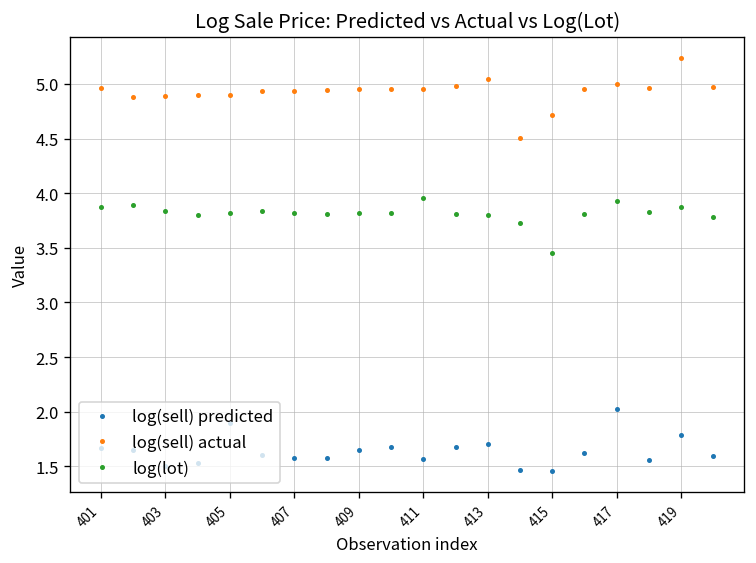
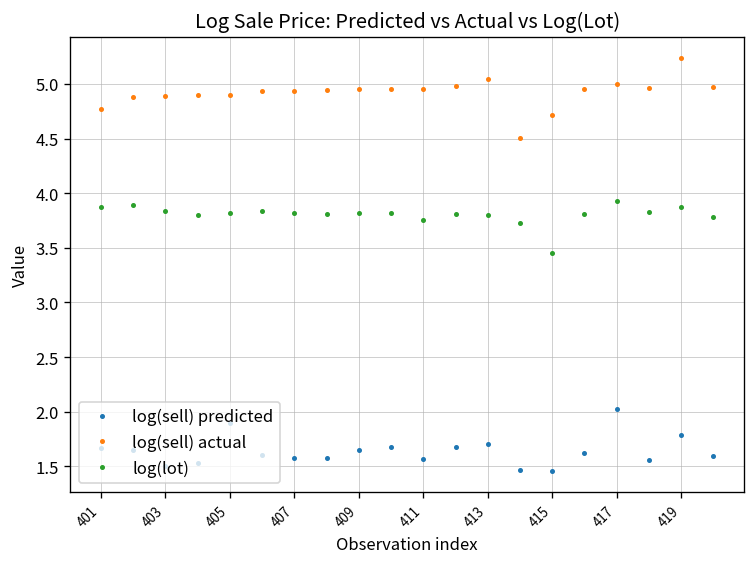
log(sell) actual, 401: 5.0 -> 4.8
log(lot), 411: 4.0 -> 3.8
